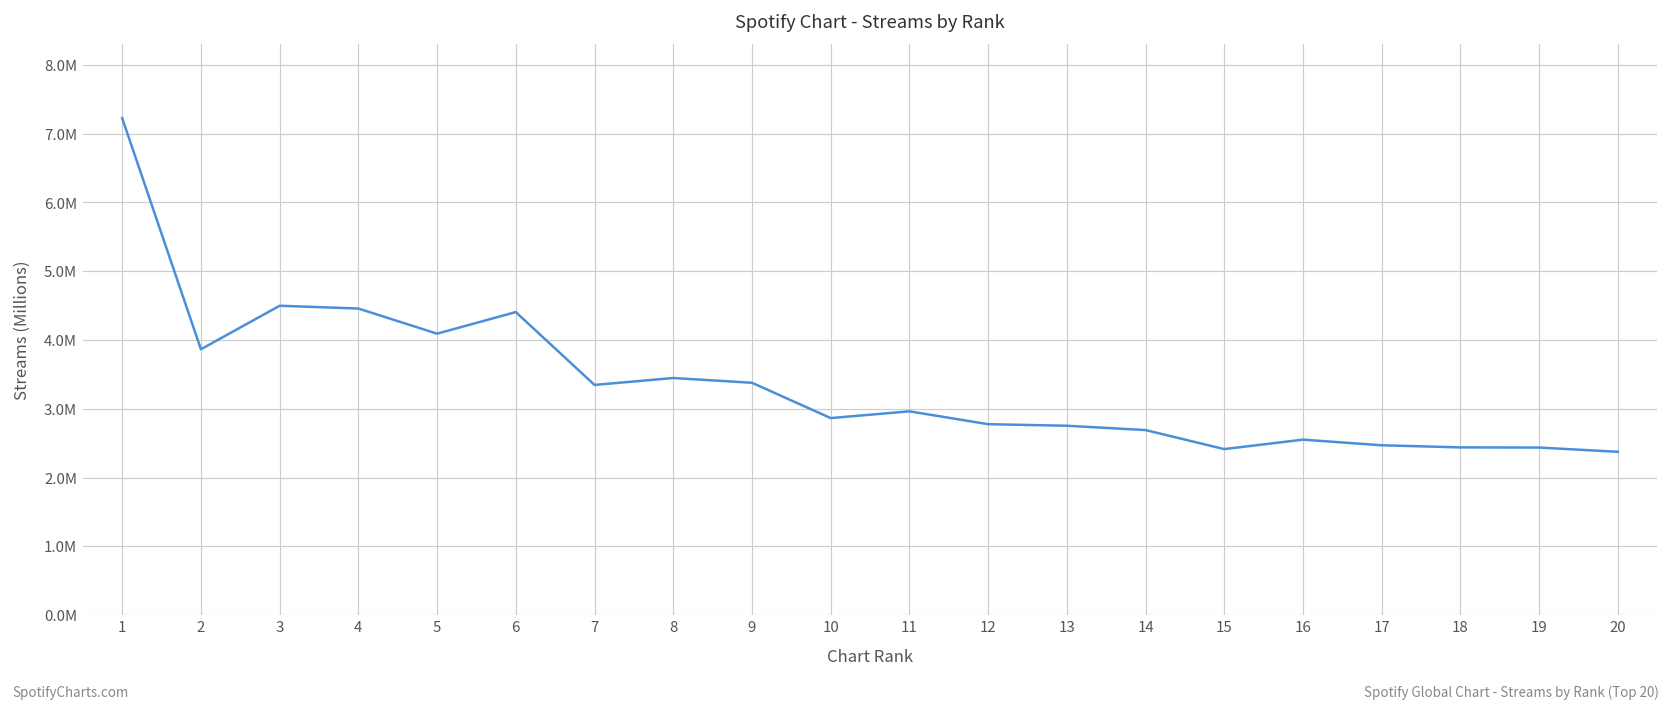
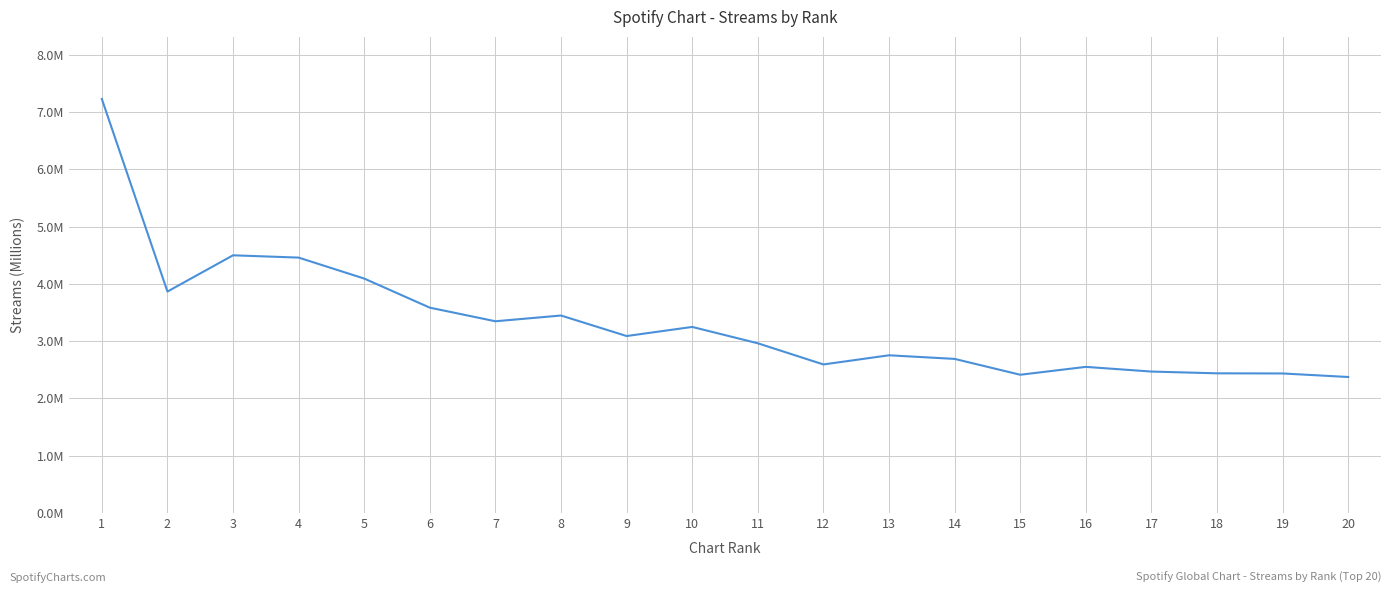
6: 4400000 -> 3600000
9: 3400000 -> 3100000
10: 2900000 -> 3200000
12: 2800000 -> 2600000
